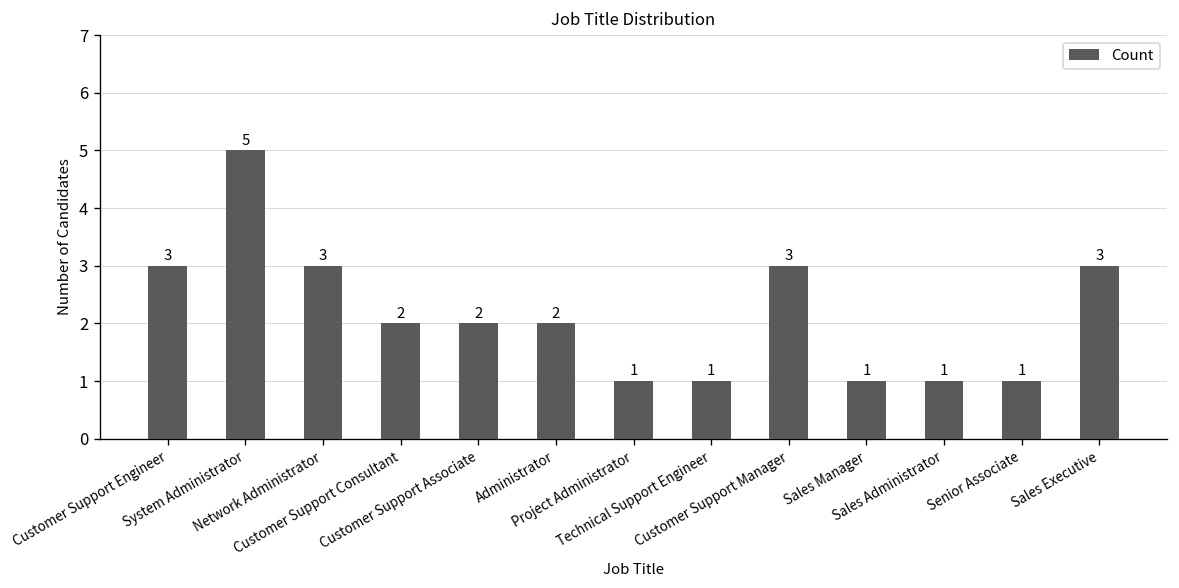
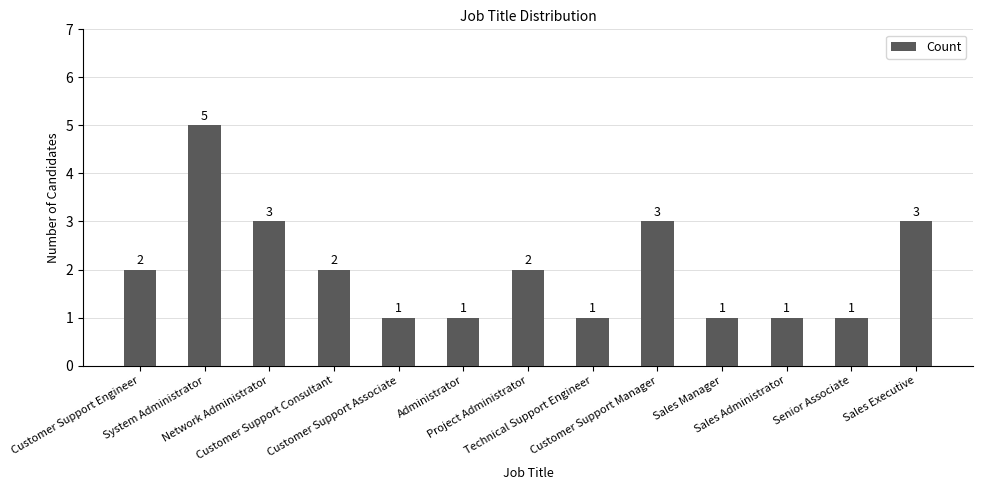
Customer Support Engineer: 3 -> 2
Customer Support Associate: 2 -> 1
Administrator: 2 -> 1
Project Administrator: 1 -> 2
